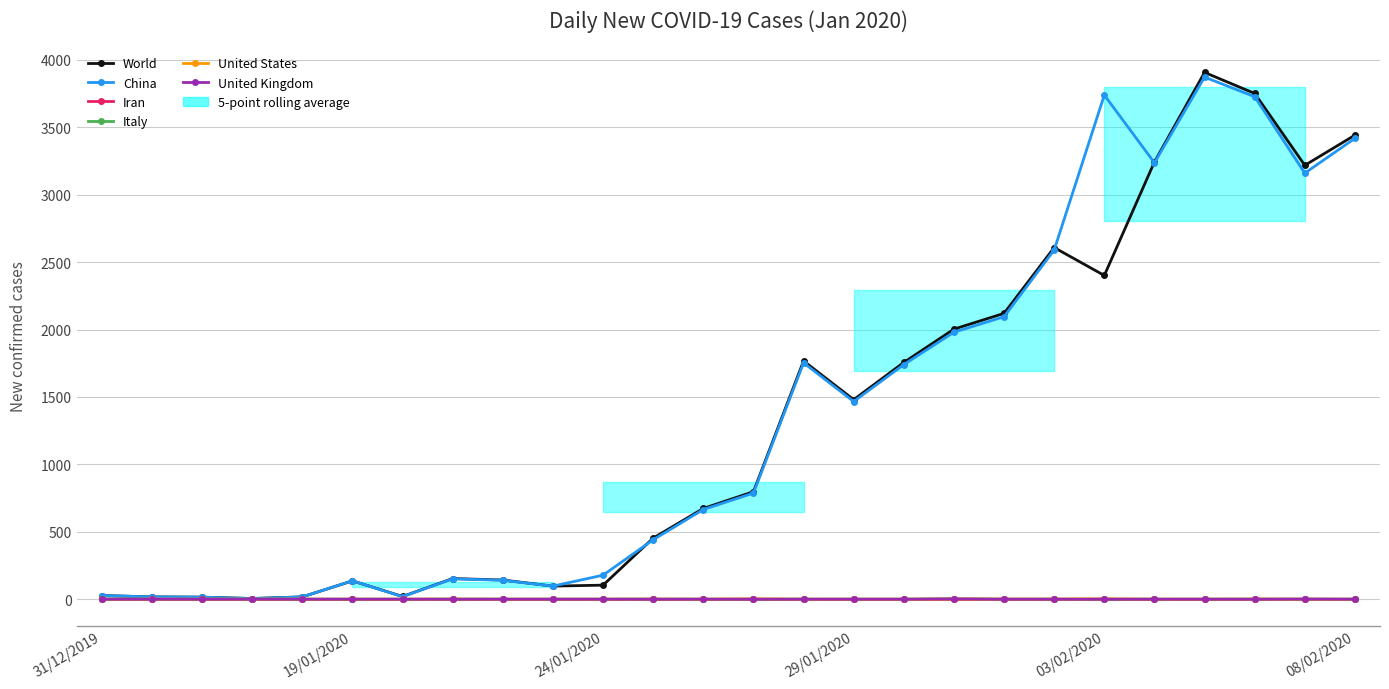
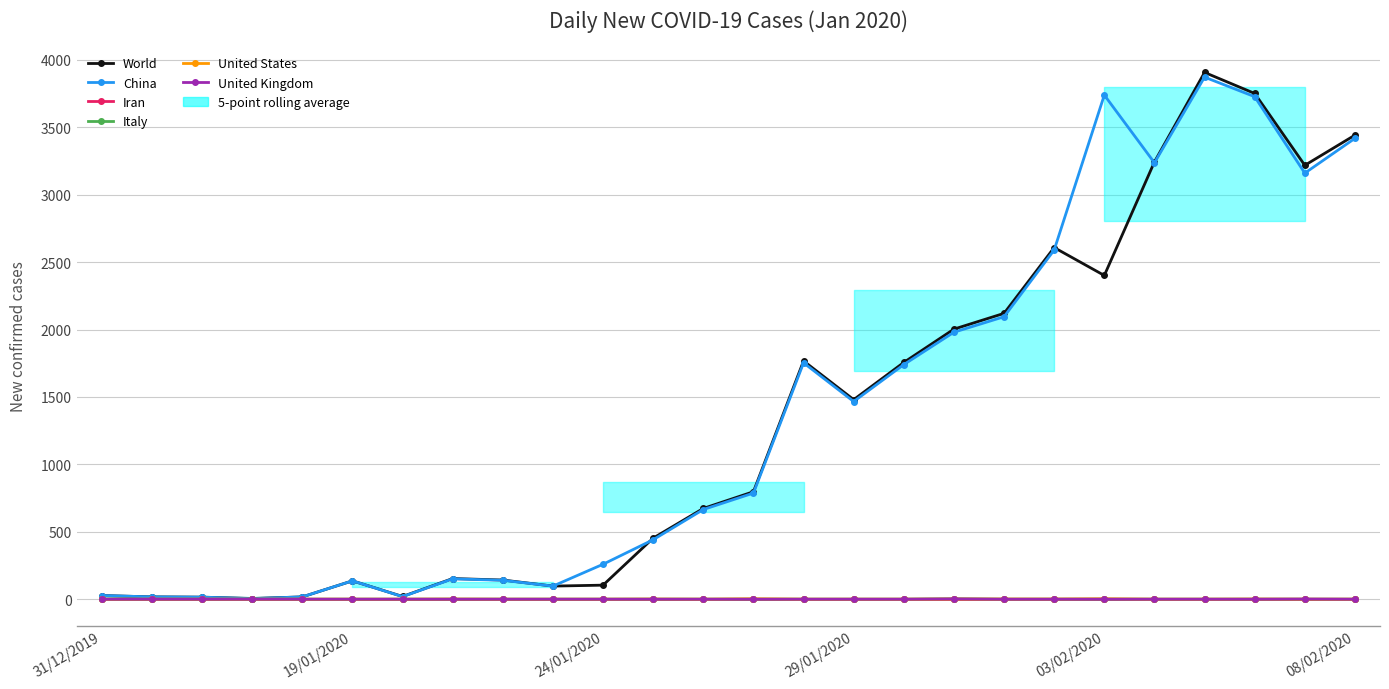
China, 24/01/2020: 180 -> 260
